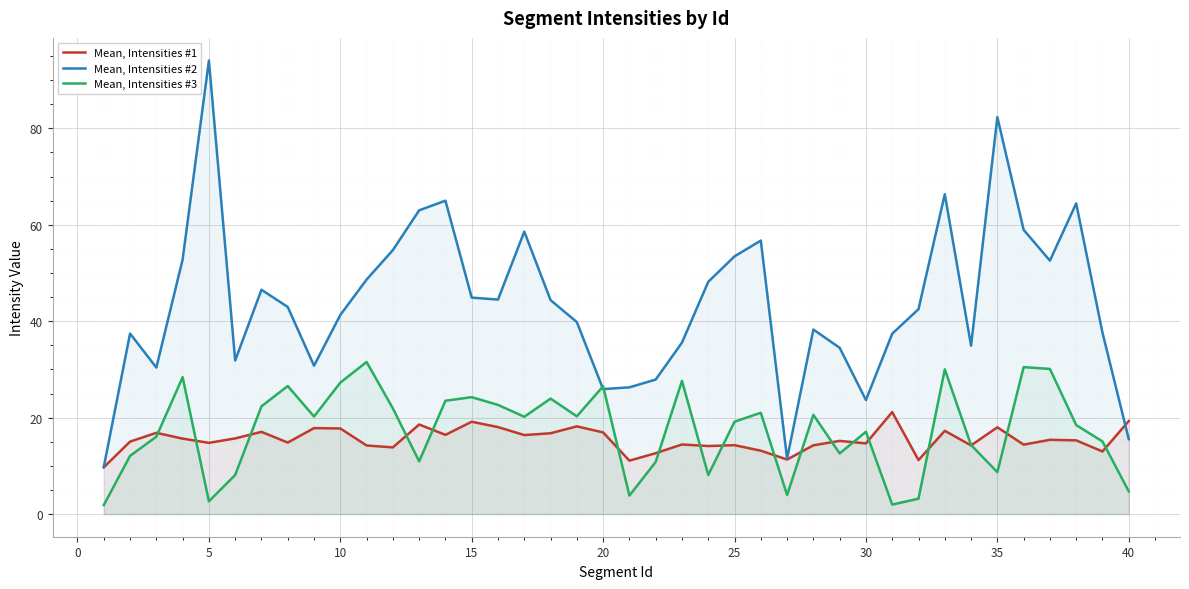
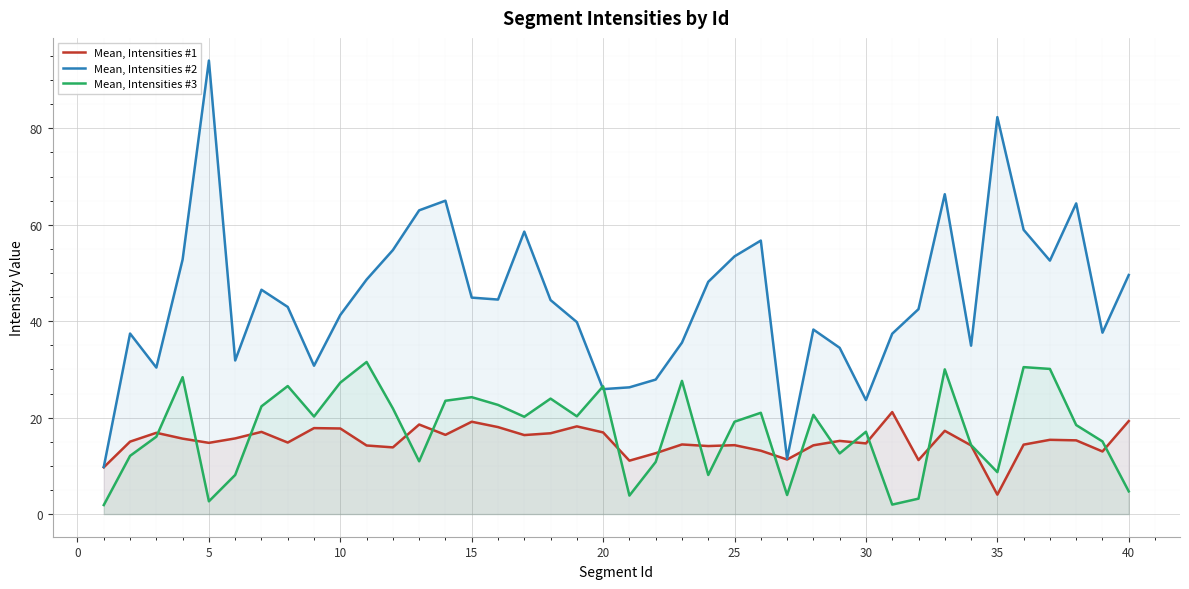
Mean, Intensities #1, 35: 18 -> 4
Mean, Intensities #2, 40: 16 -> 50
